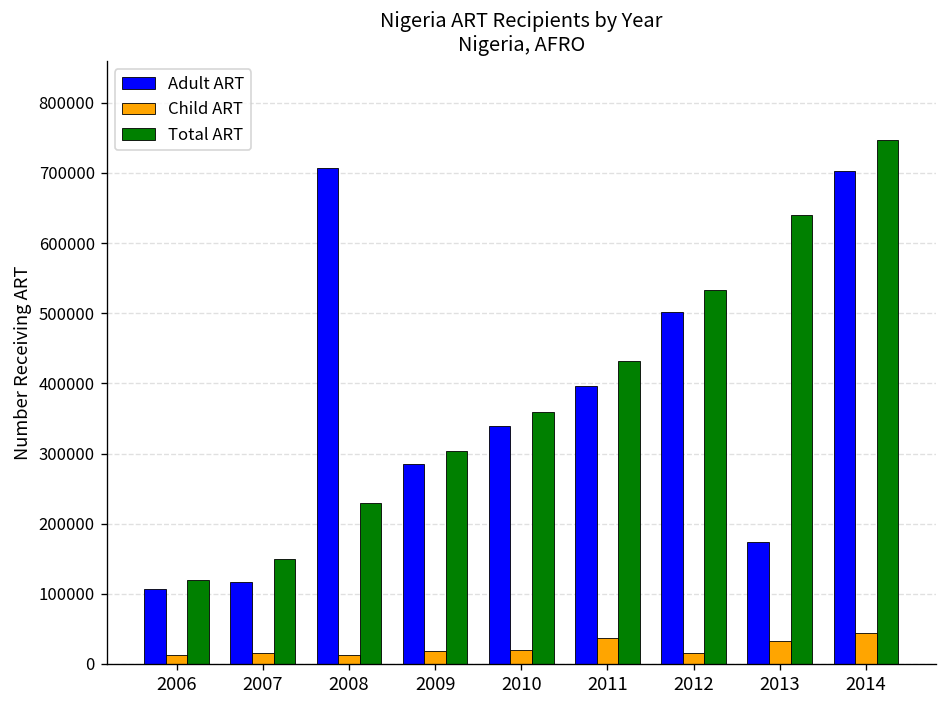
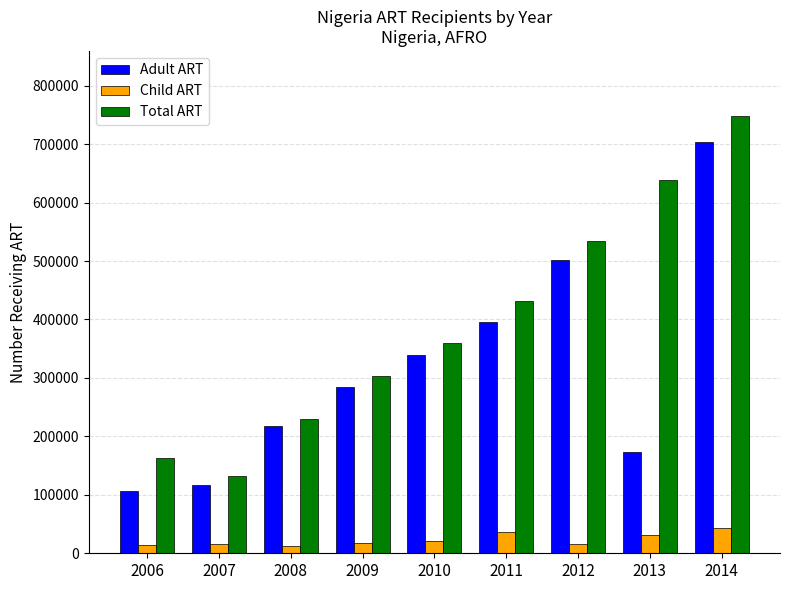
Total ART, 2006: 120000 -> 160000
Total ART, 2007: 150000 -> 130000
Adult ART, 2008: 710000 -> 220000
